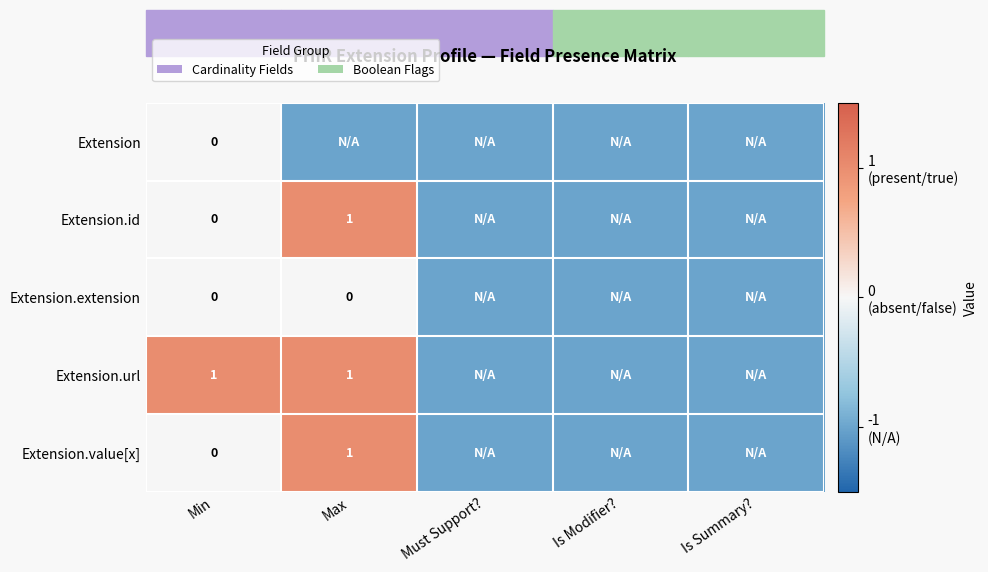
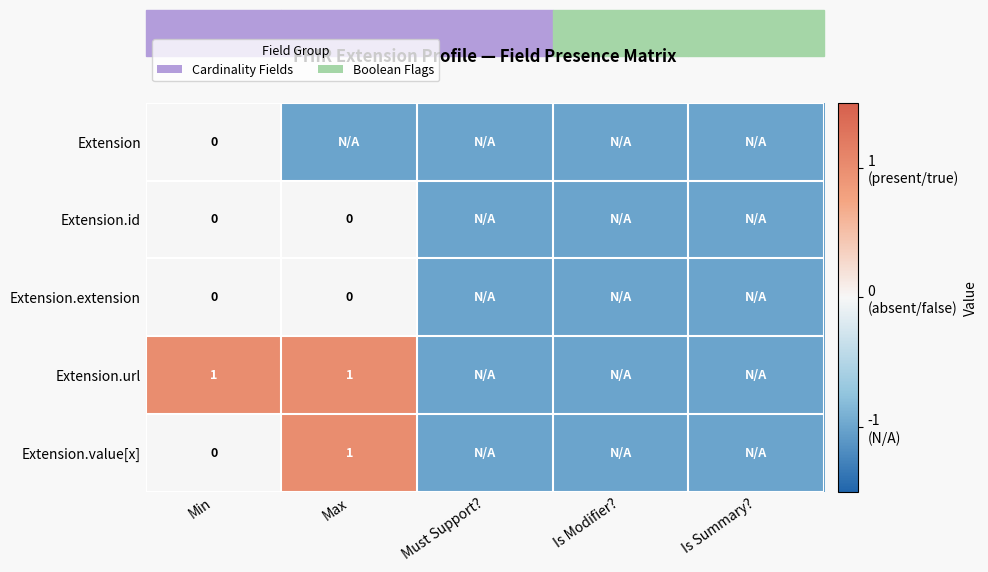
Extension.id, Max: 1 -> 0
